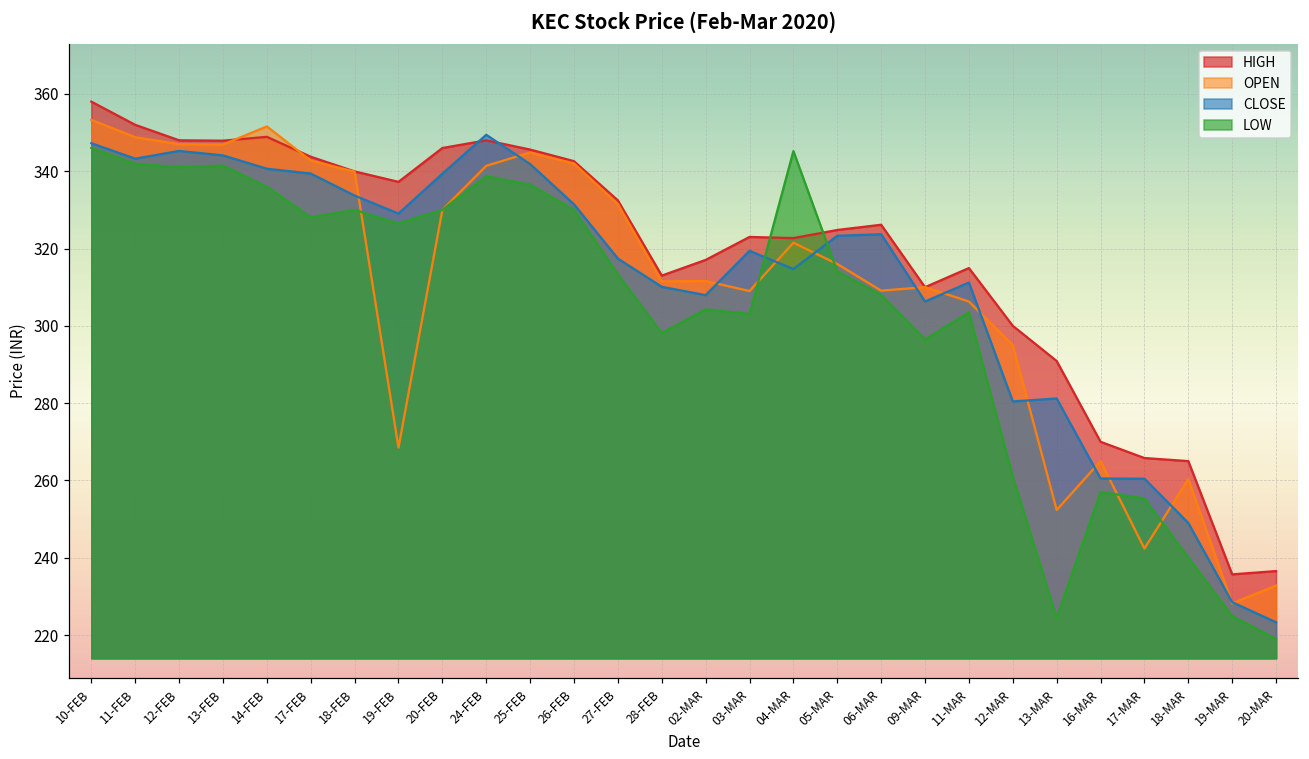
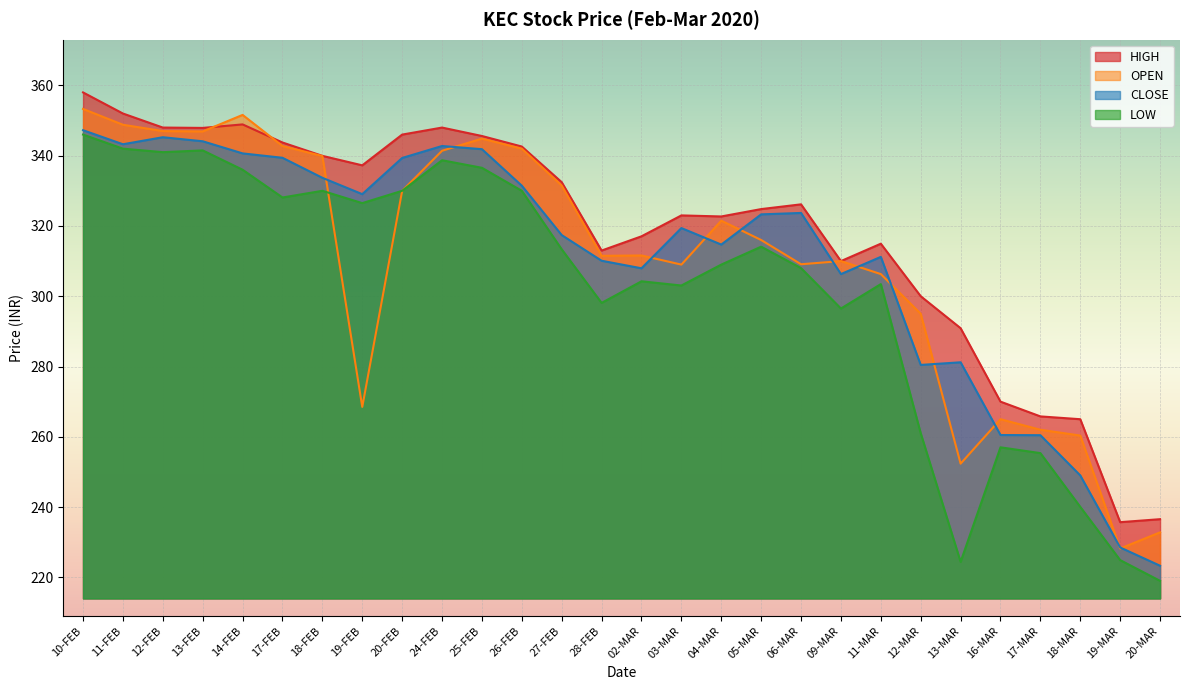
CLOSE, 24-FEB: 349 -> 343
LOW, 04-MAR: 345 -> 309
OPEN, 17-MAR: 242 -> 262
